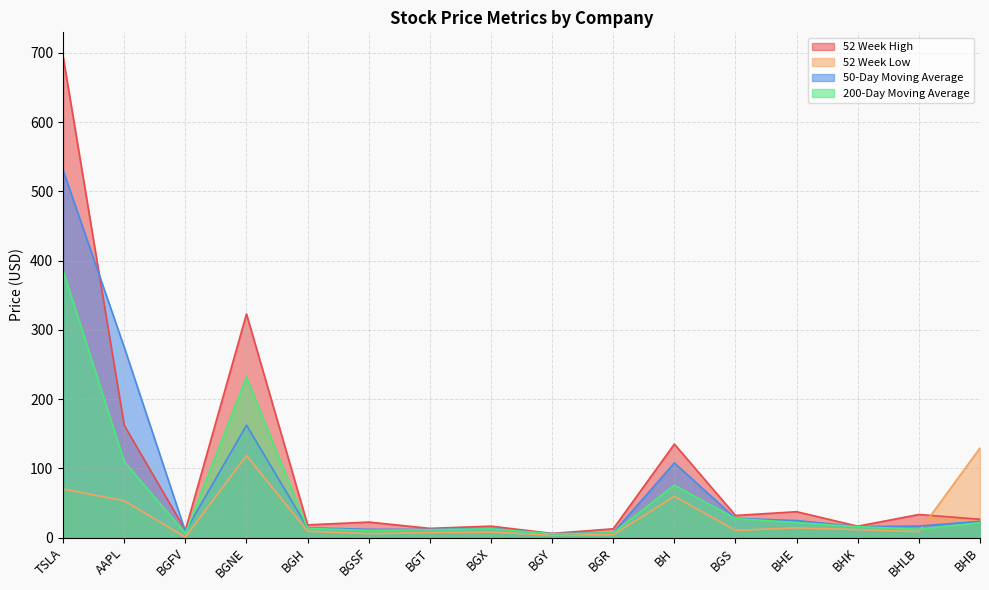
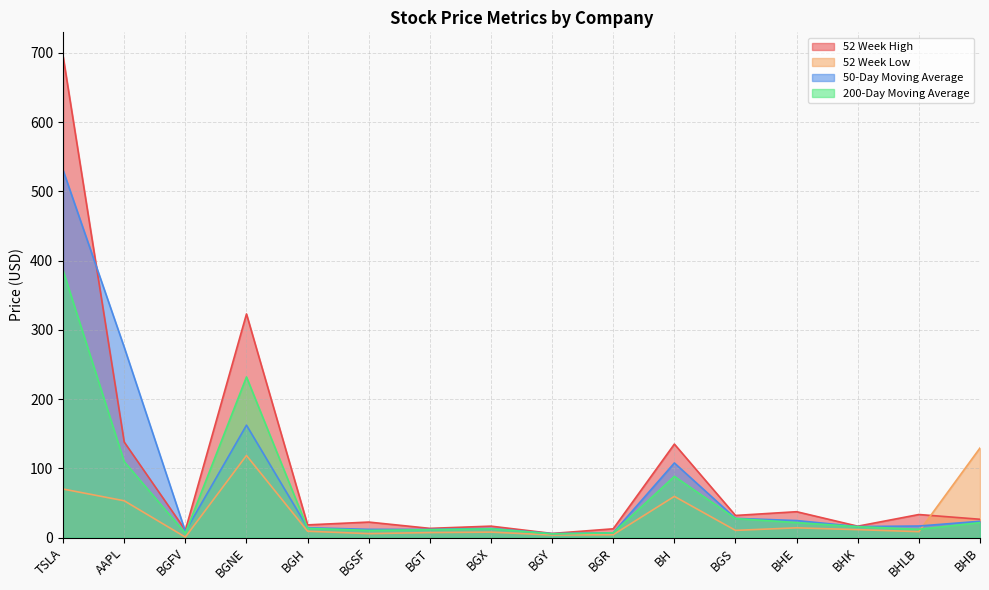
52 Week High, AAPL: 160 -> 140
200-Day Moving Average, BH: 80 -> 90
